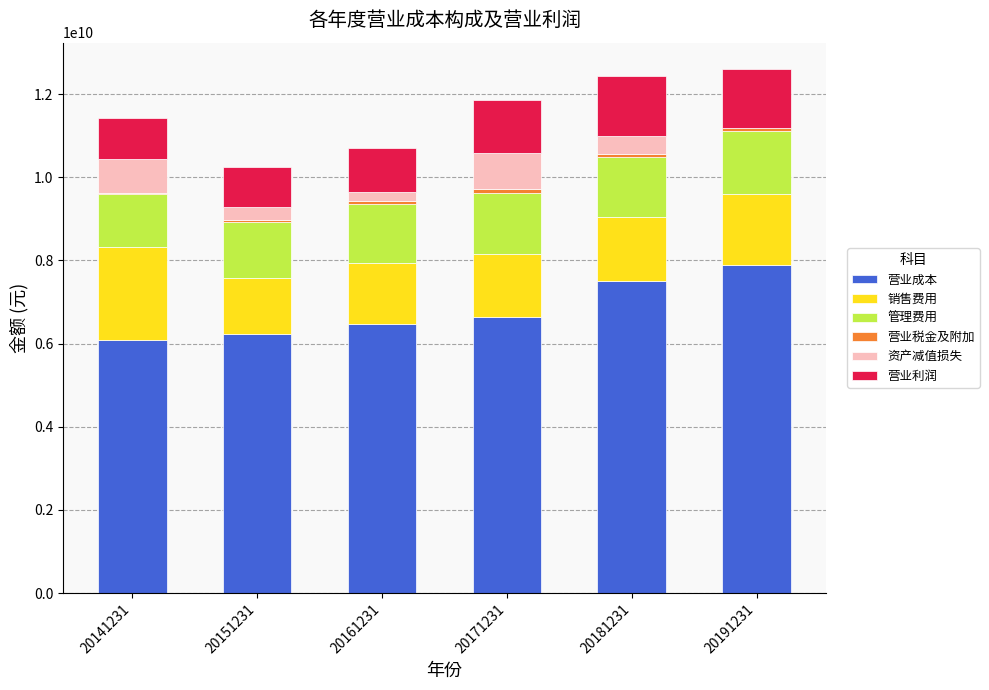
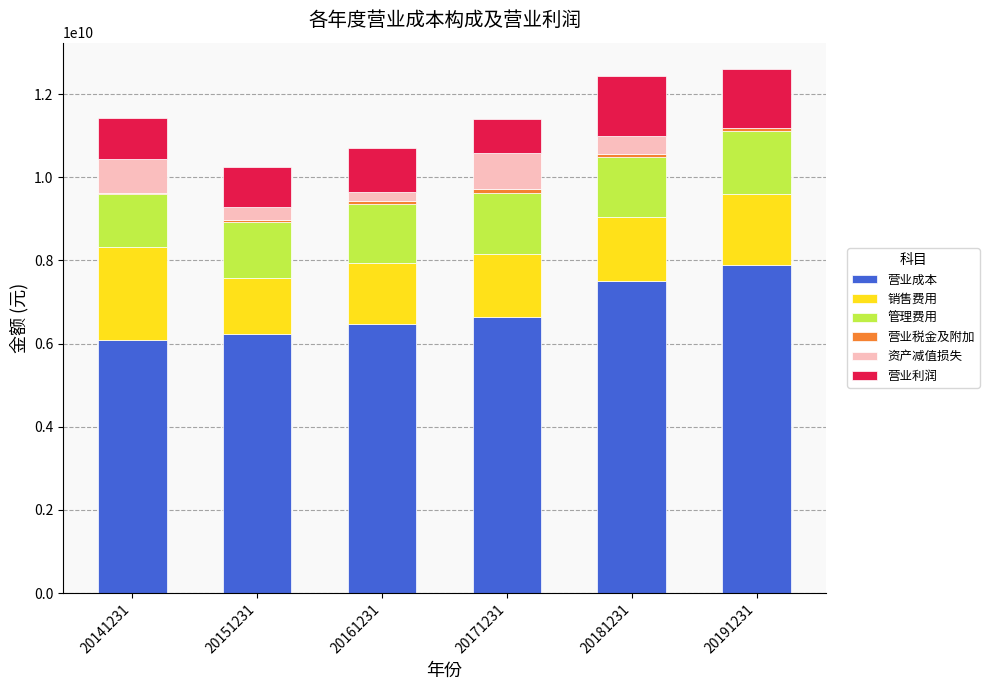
营业利润, 20171231: 1300000000 -> 800000000
